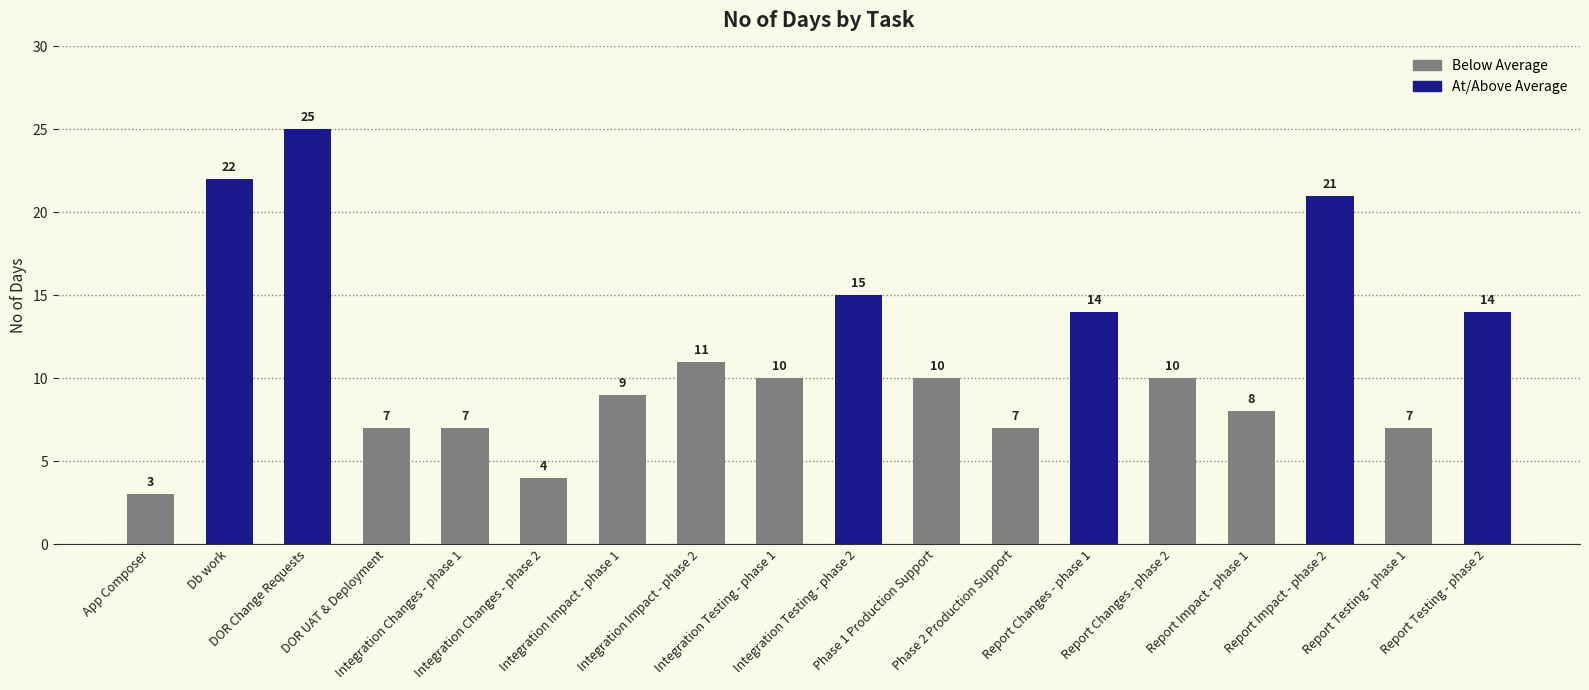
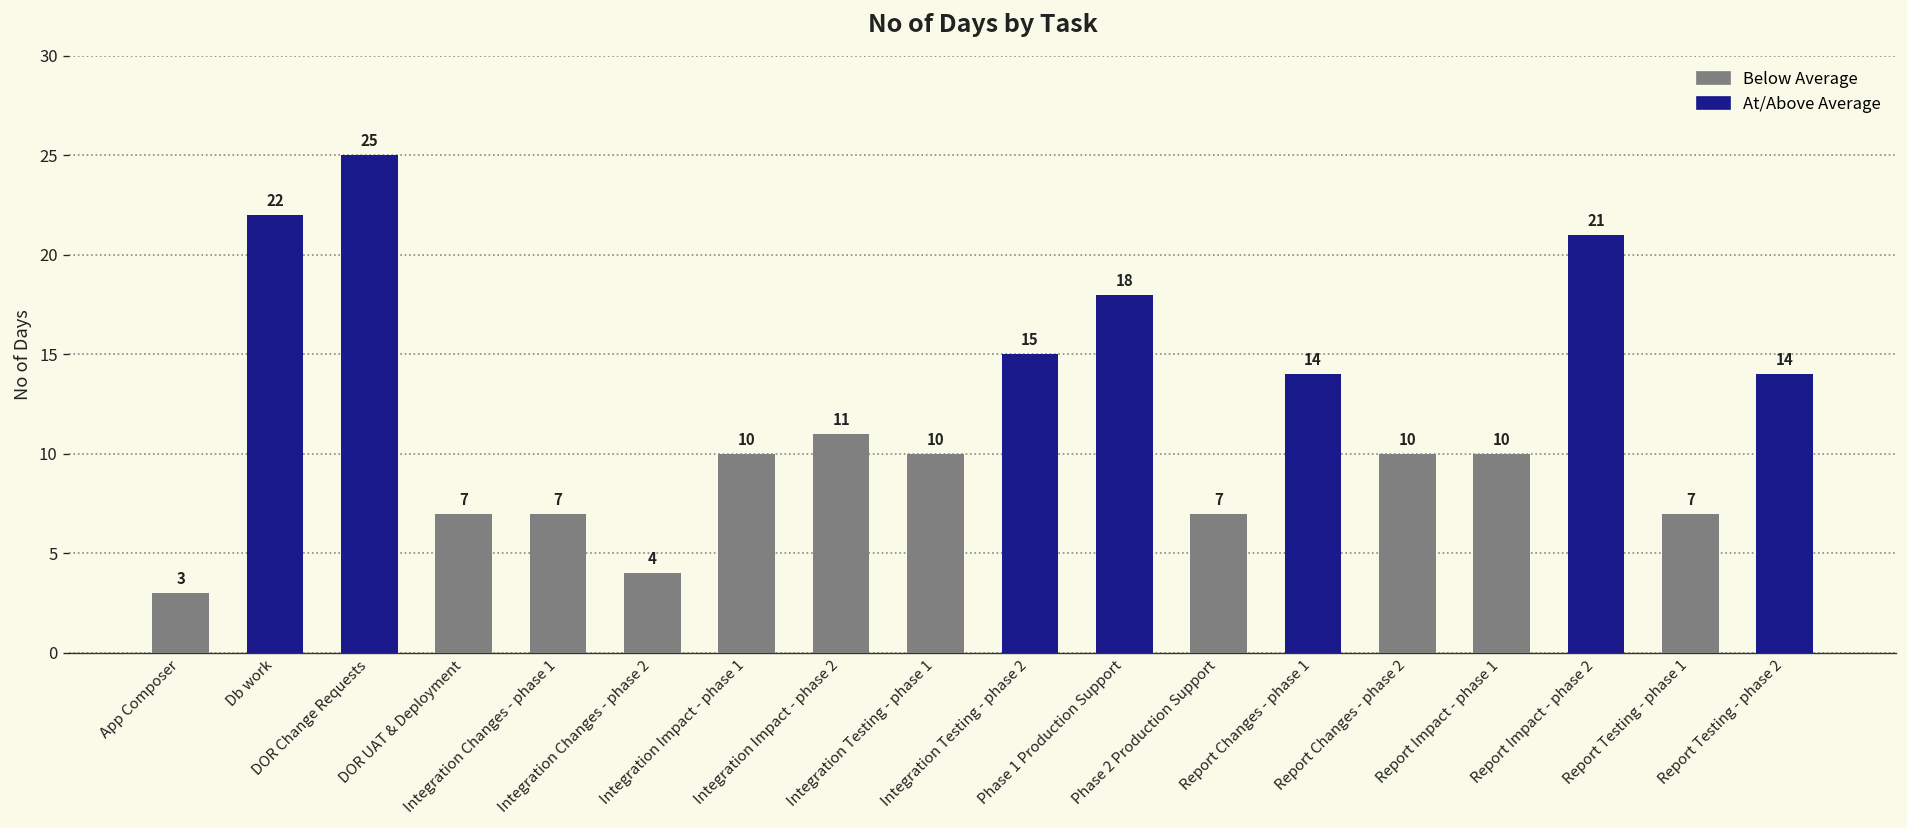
Integration Impact - phase 1: 9 -> 10
Phase 1 Production Support: 10 -> 18
Report Impact - phase 1: 8 -> 10
